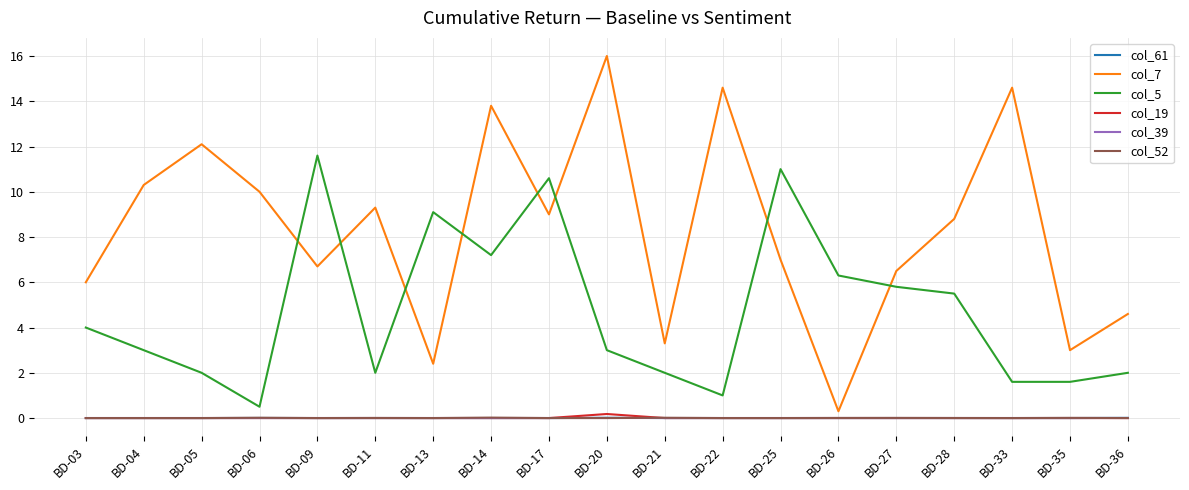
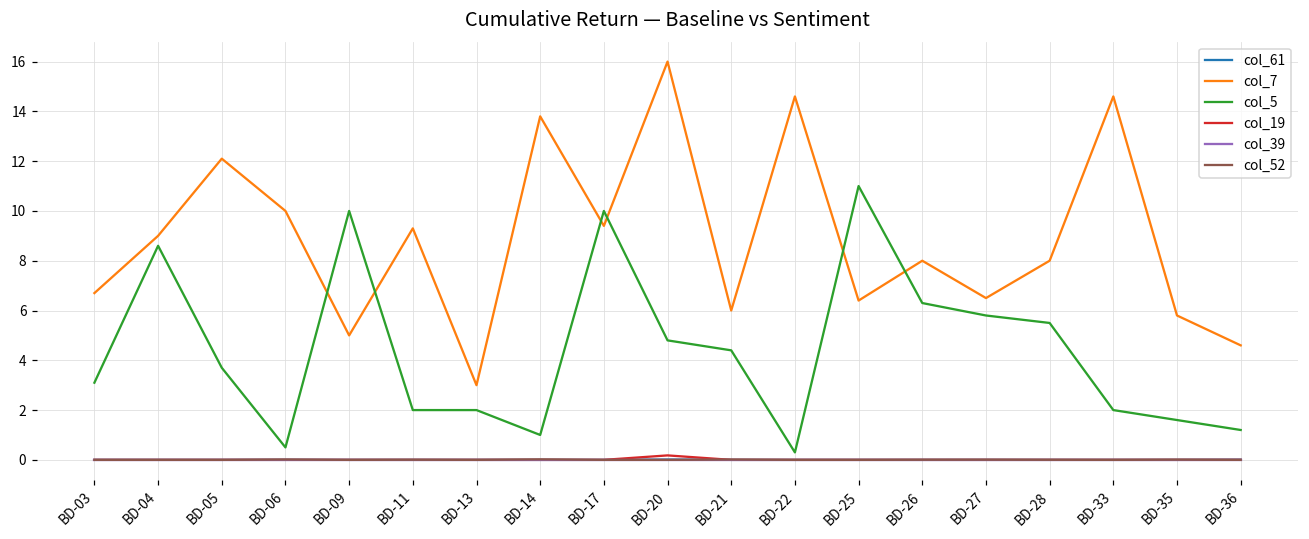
col_7, BD-03: 6.0 -> 6.7
col_5, BD-03: 4.0 -> 3.1
col_7, BD-04: 10.3 -> 9.0
col_5, BD-04: 3.0 -> 8.6
col_5, BD-05: 2.0 -> 3.7
col_7, BD-09: 6.7 -> 5.0
col_5, BD-09: 11.6 -> 10.0
col_7, BD-13: 2.4 -> 3.0
col_5, BD-13: 9.1 -> 2.0
col_5, BD-14: 7.2 -> 1.0
col_7, BD-17: 9.0 -> 9.4
col_5, BD-17: 10.6 -> 10.0
col_5, BD-20: 3.0 -> 4.8
col_7, BD-21: 3.3 -> 6.0
col_5, BD-21: 2.0 -> 4.4
col_5, BD-22: 1.0 -> 0.3
col_7, BD-25: 7.0 -> 6.4
col_7, BD-26: 0.3 -> 8.0
col_7, BD-28: 8.8 -> 8.0
col_5, BD-33: 1.6 -> 2.0
col_7, BD-35: 3.0 -> 5.8
col_5, BD-36: 2.0 -> 1.2
